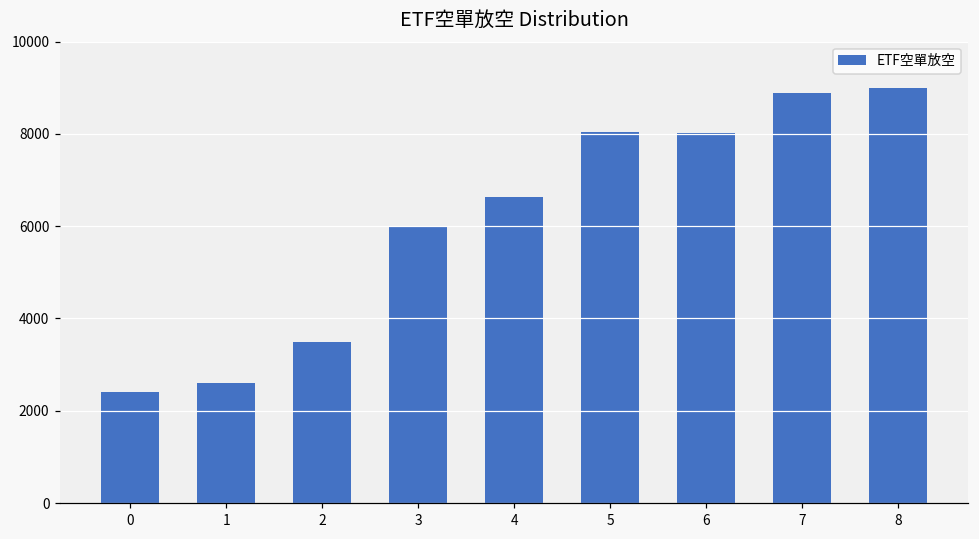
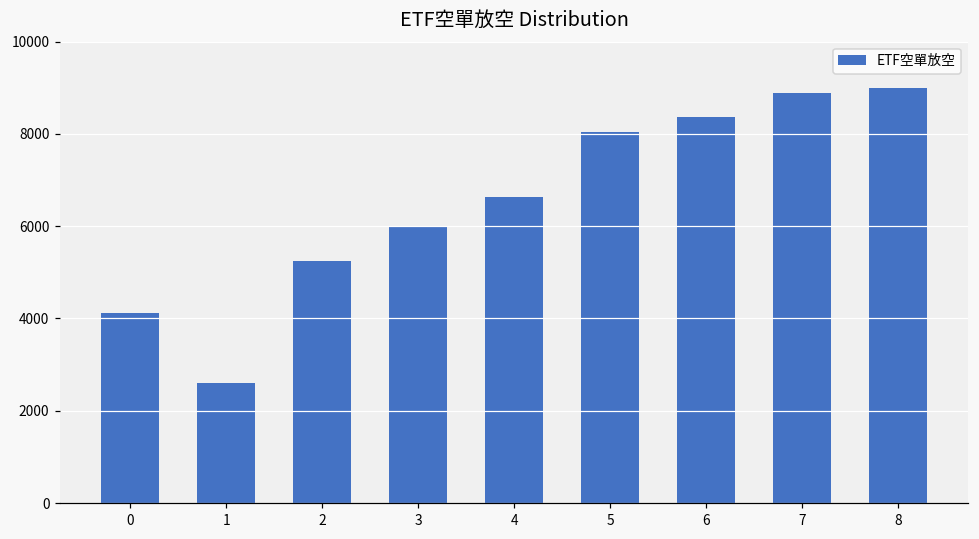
0: 2400 -> 4100
2: 3500 -> 5200
6: 8000 -> 8400
